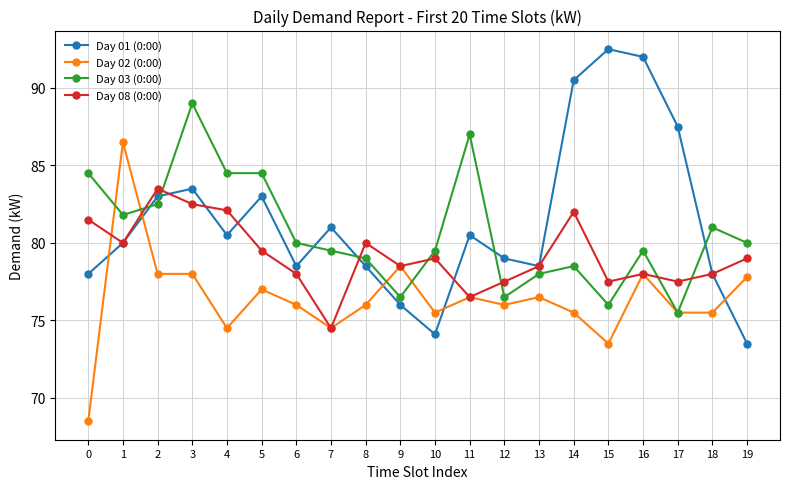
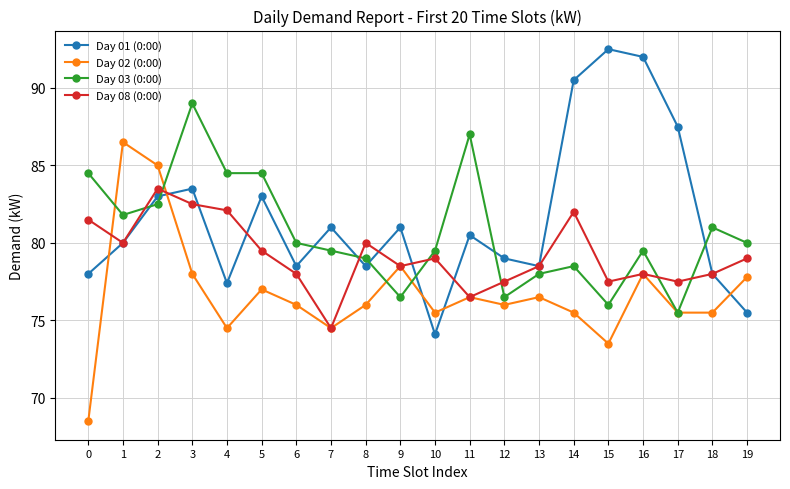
Day 02 (0:00), 2: 78 -> 85
Day 01 (0:00), 4: 80.5 -> 77.4
Day 01 (0:00), 9: 76 -> 81
Day 01 (0:00), 19: 73.5 -> 75.5
